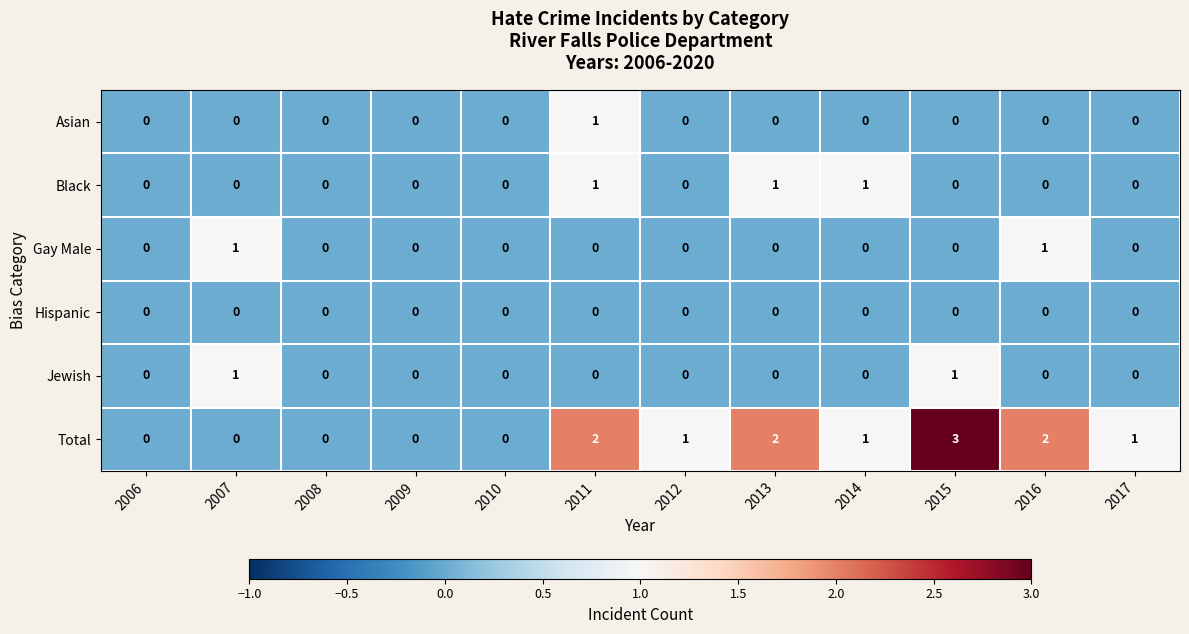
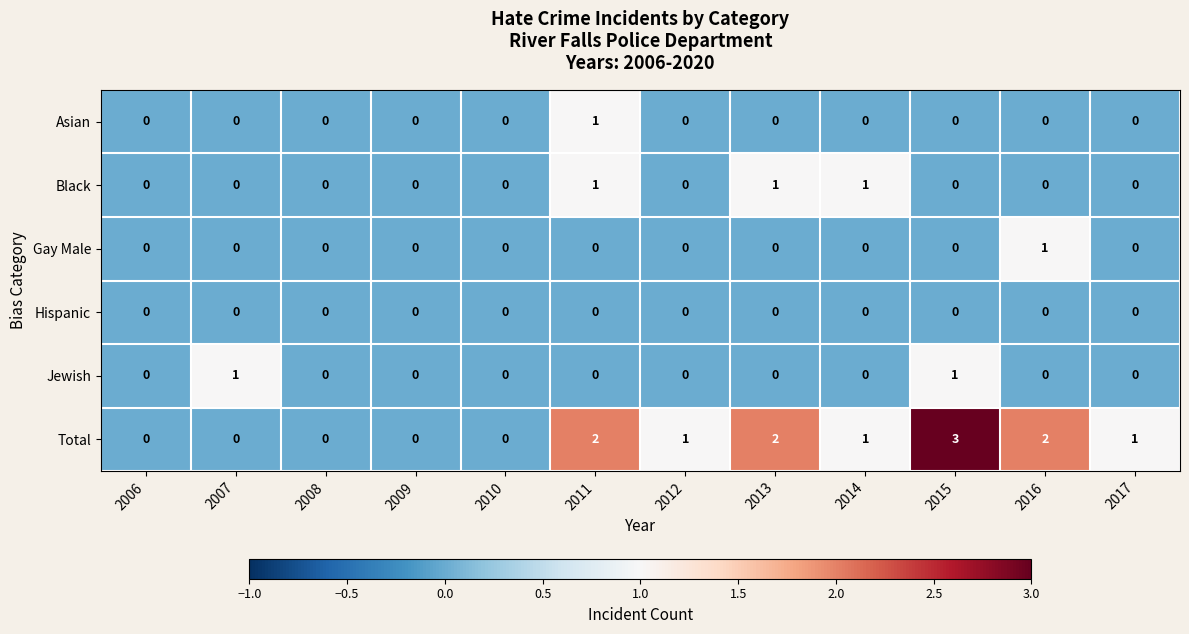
Gay Male, 2007: 1 -> 0
